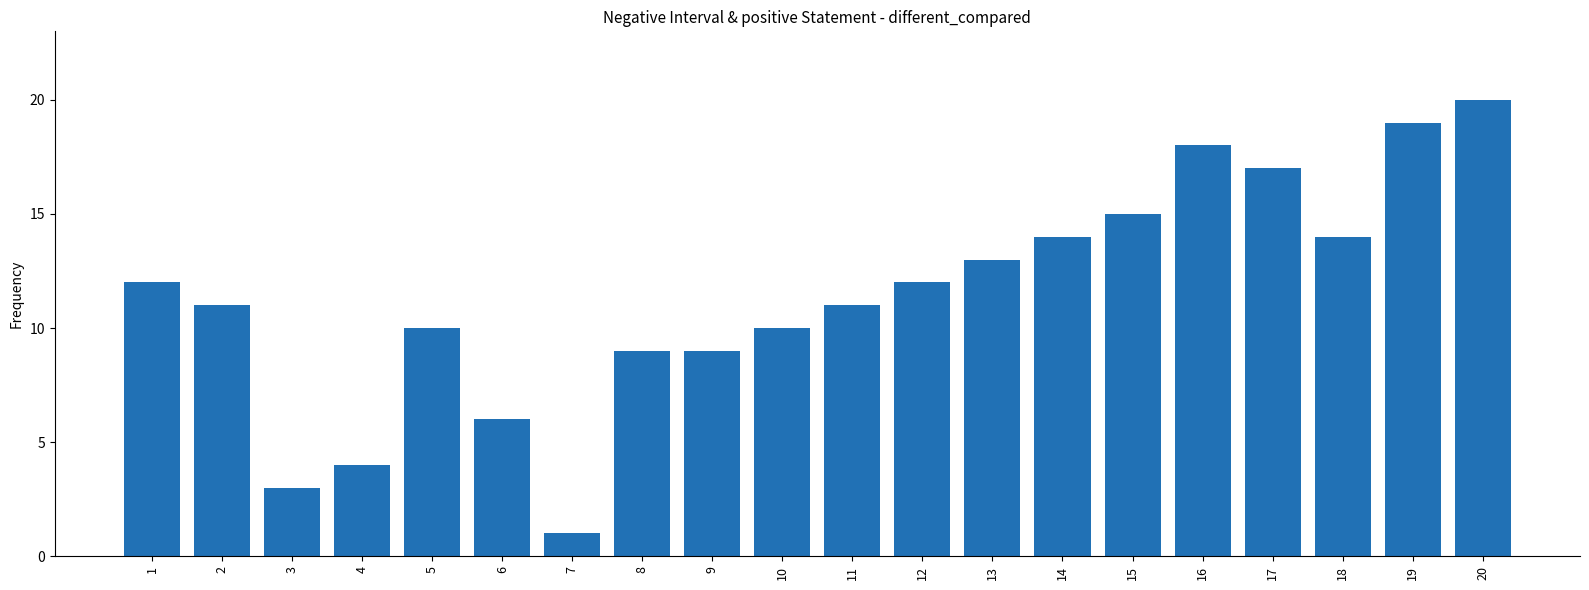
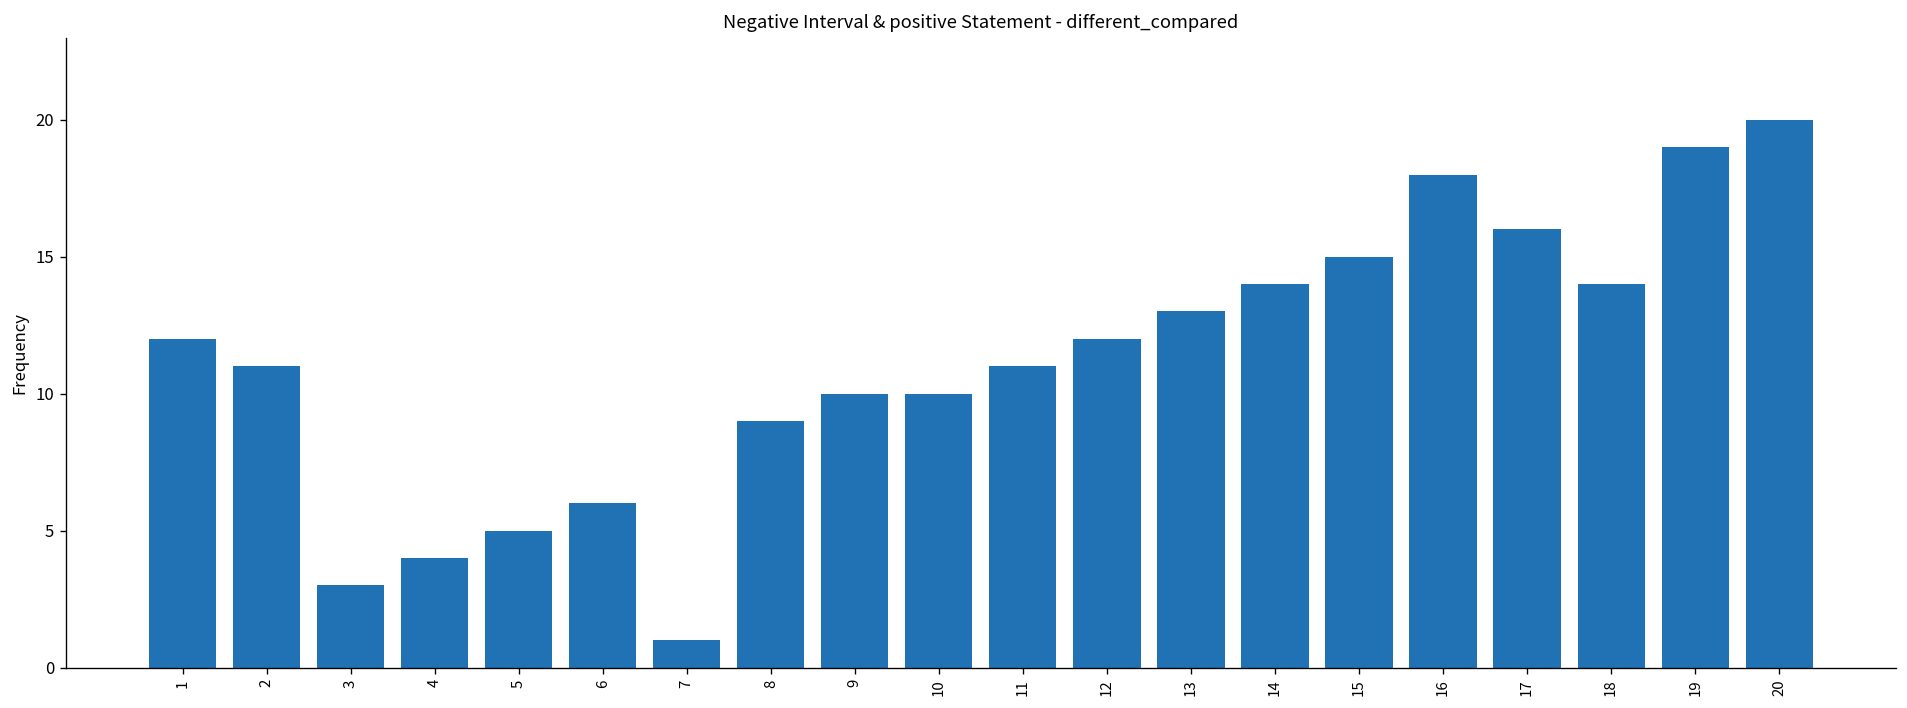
5: 10 -> 5
9: 9 -> 10
17: 17 -> 16
